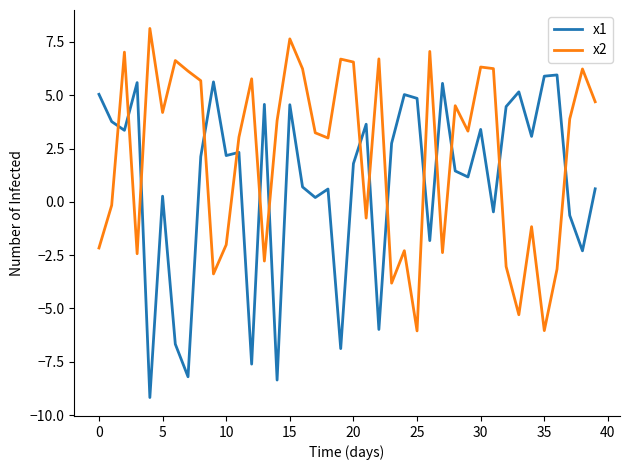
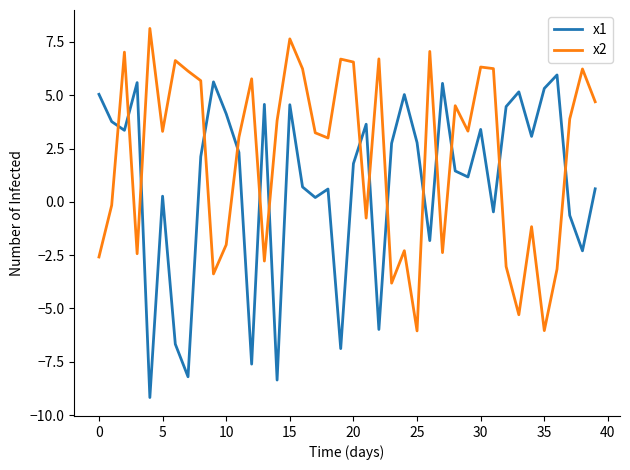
x2, 0: -2.2 -> -2.6
x2, 5: 4.2 -> 3.3
x1, 10: 2.2 -> 4.1
x1, 25: 4.9 -> 2.8
x1, 35: 5.9 -> 5.3
